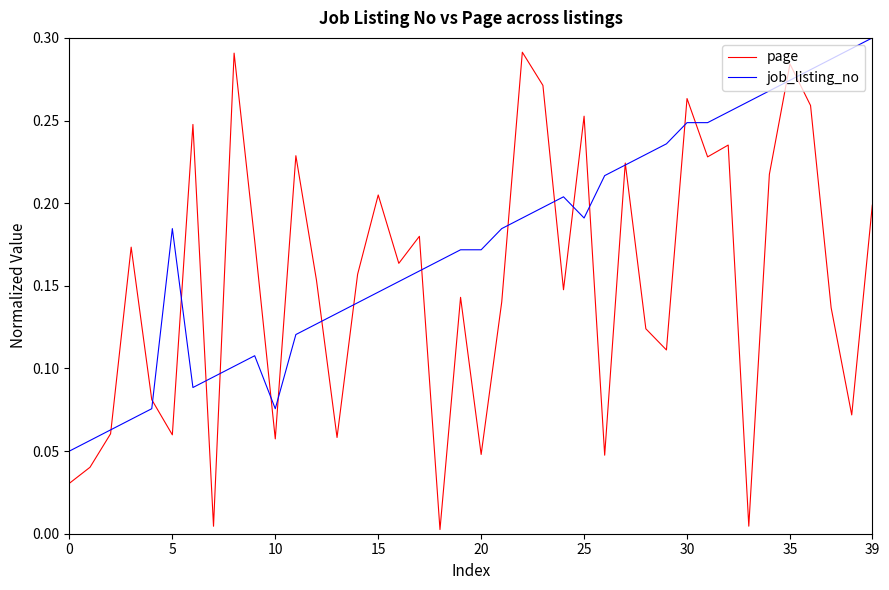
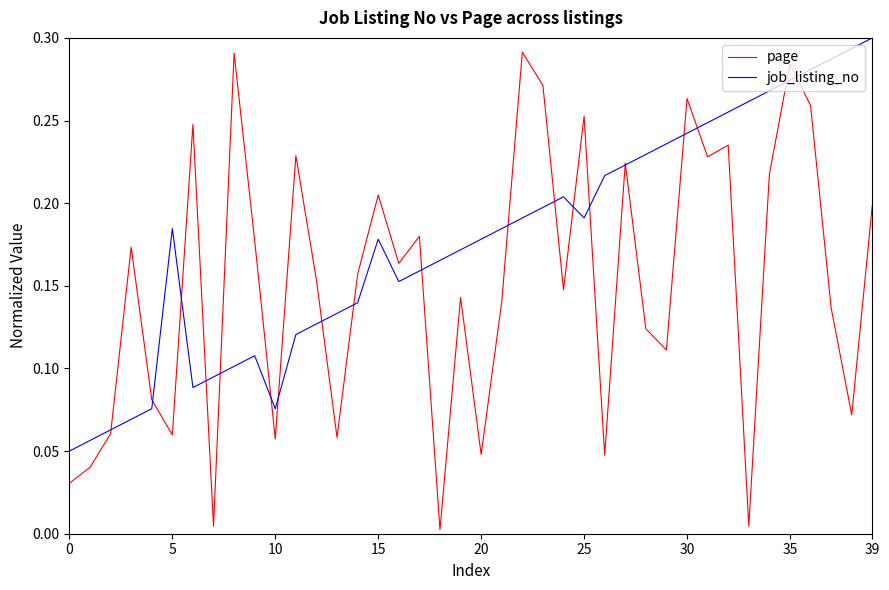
job_listing_no, 15: 0.146 -> 0.178
job_listing_no, 20: 0.172 -> 0.178
job_listing_no, 30: 0.249 -> 0.242
